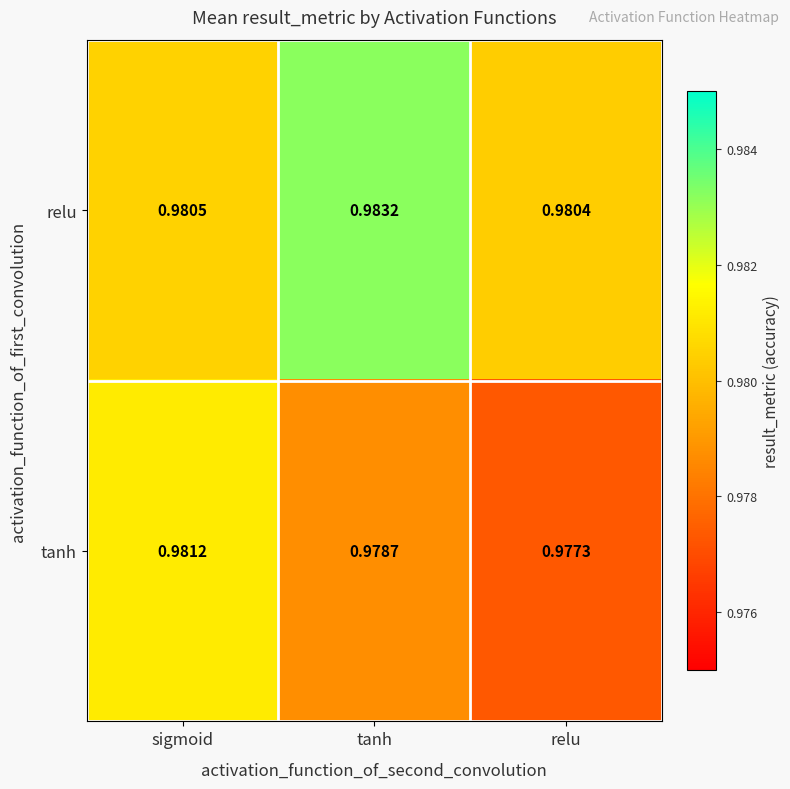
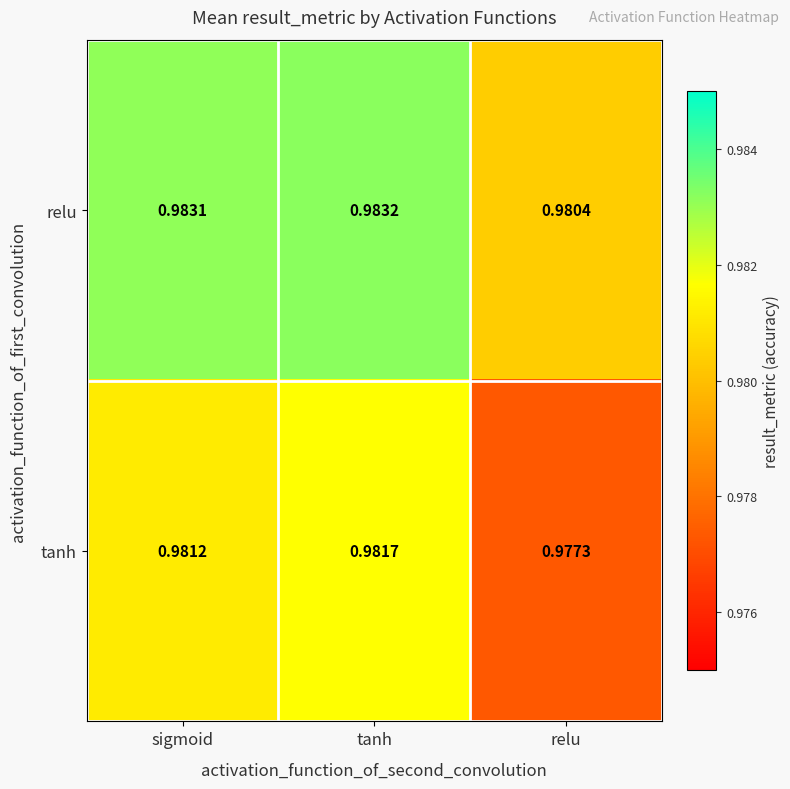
relu, sigmoid: 0.9805 -> 0.9831
tanh, tanh: 0.9787 -> 0.9817
